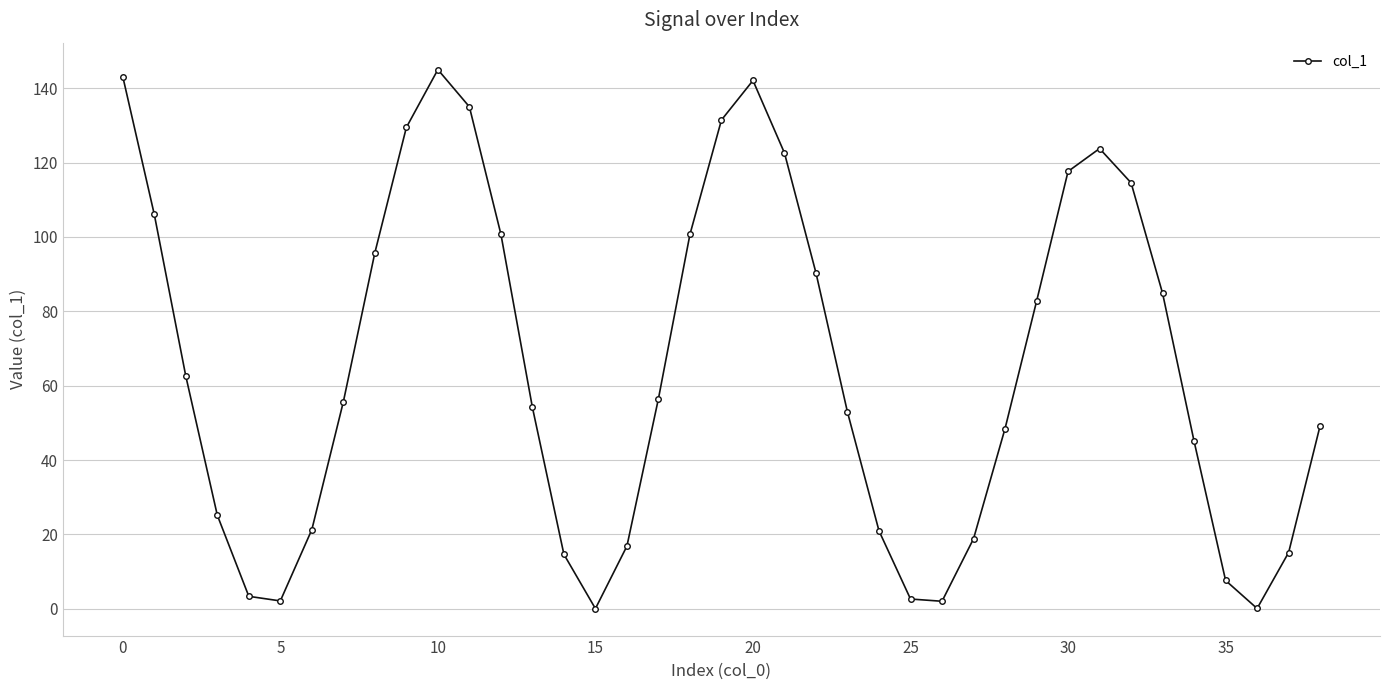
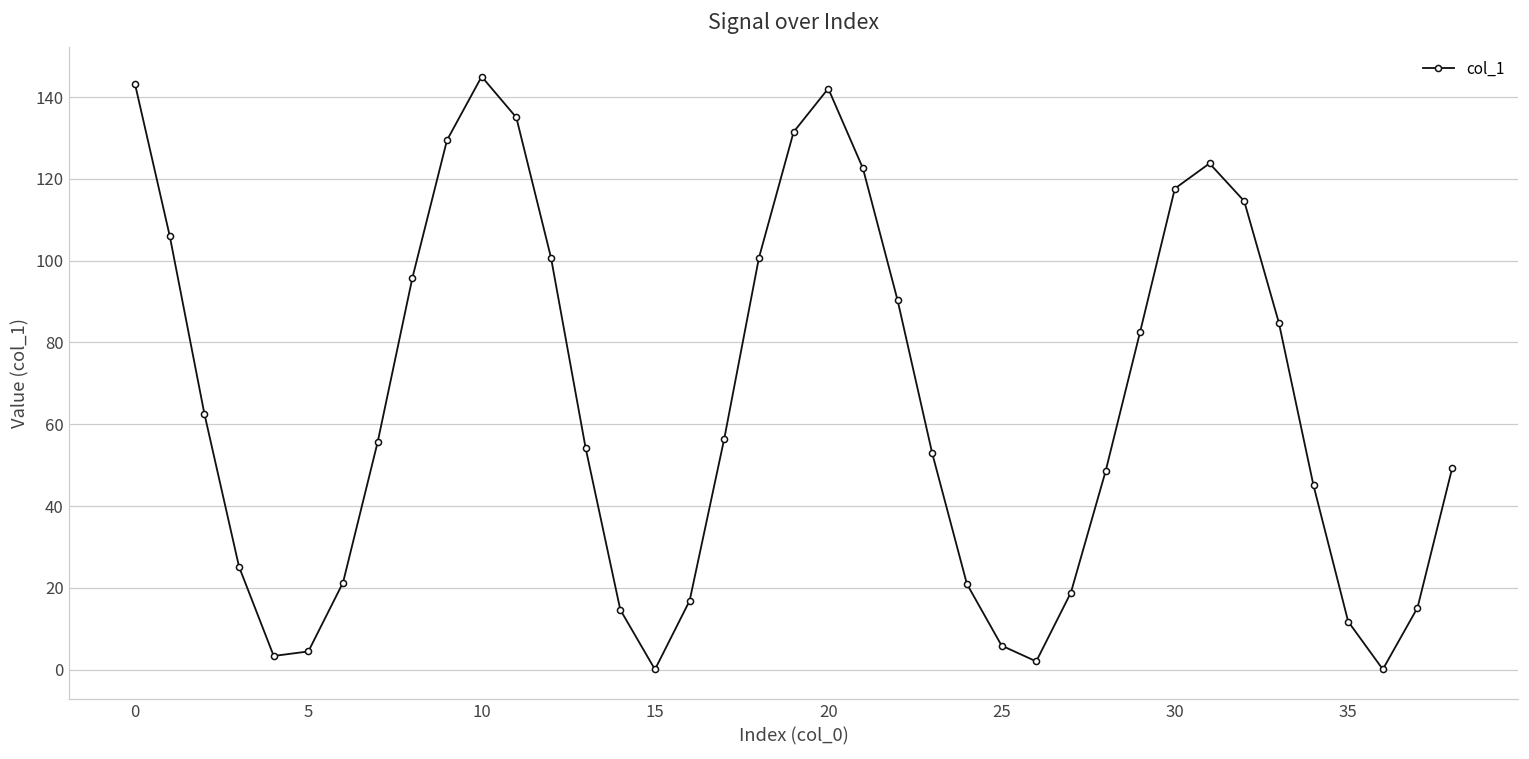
5: 2 -> 4
25: 3 -> 6
35: 8 -> 12
